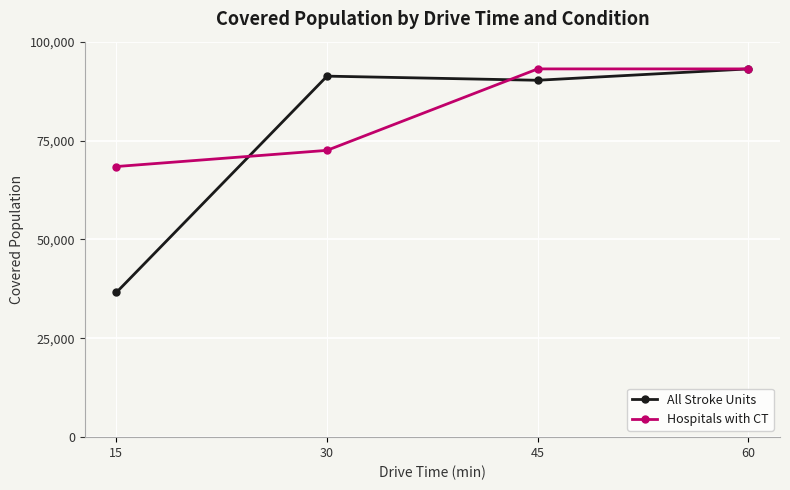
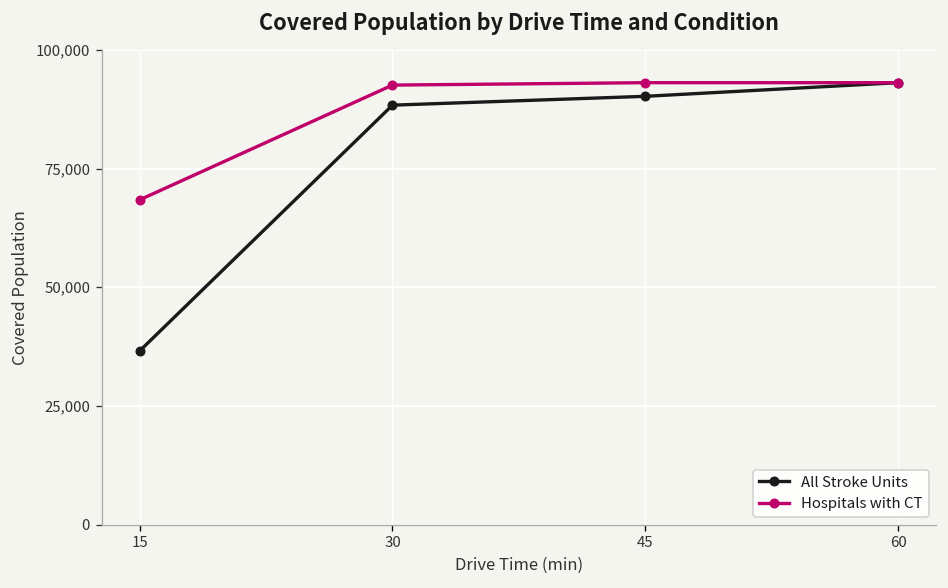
All Stroke Units, 30: 91,000 -> 88,000
Hospitals with CT, 30: 73,000 -> 93,000
